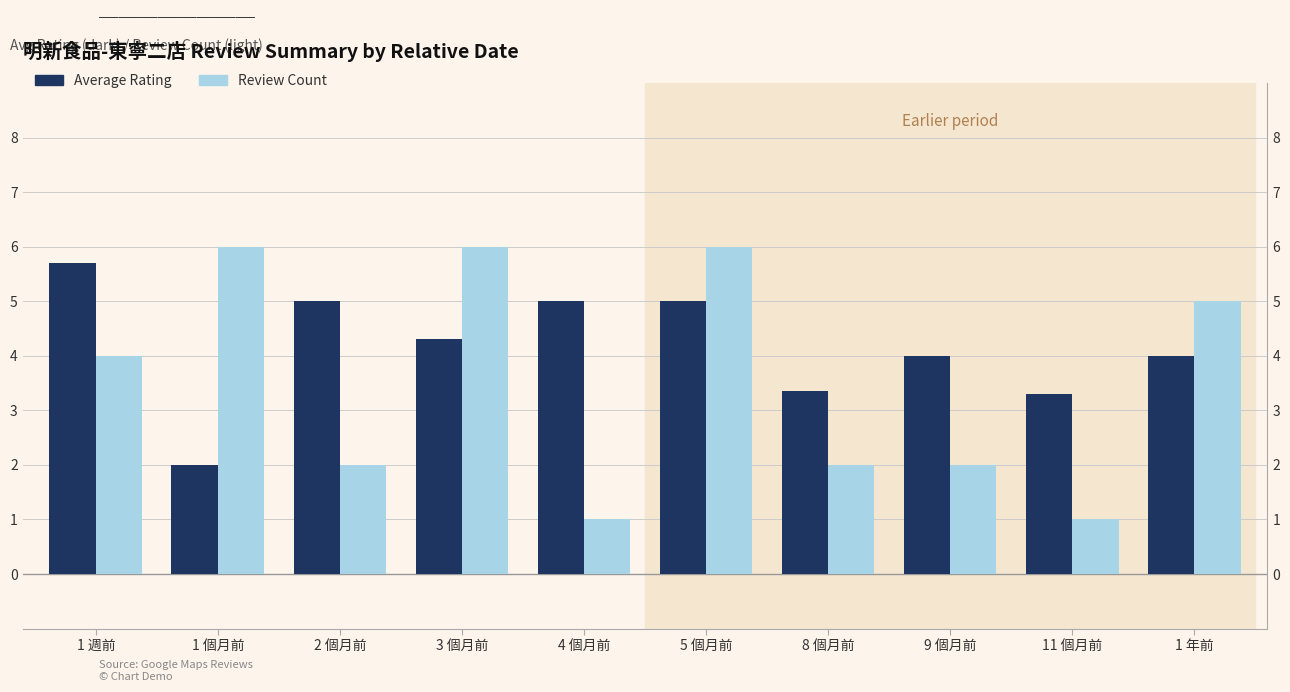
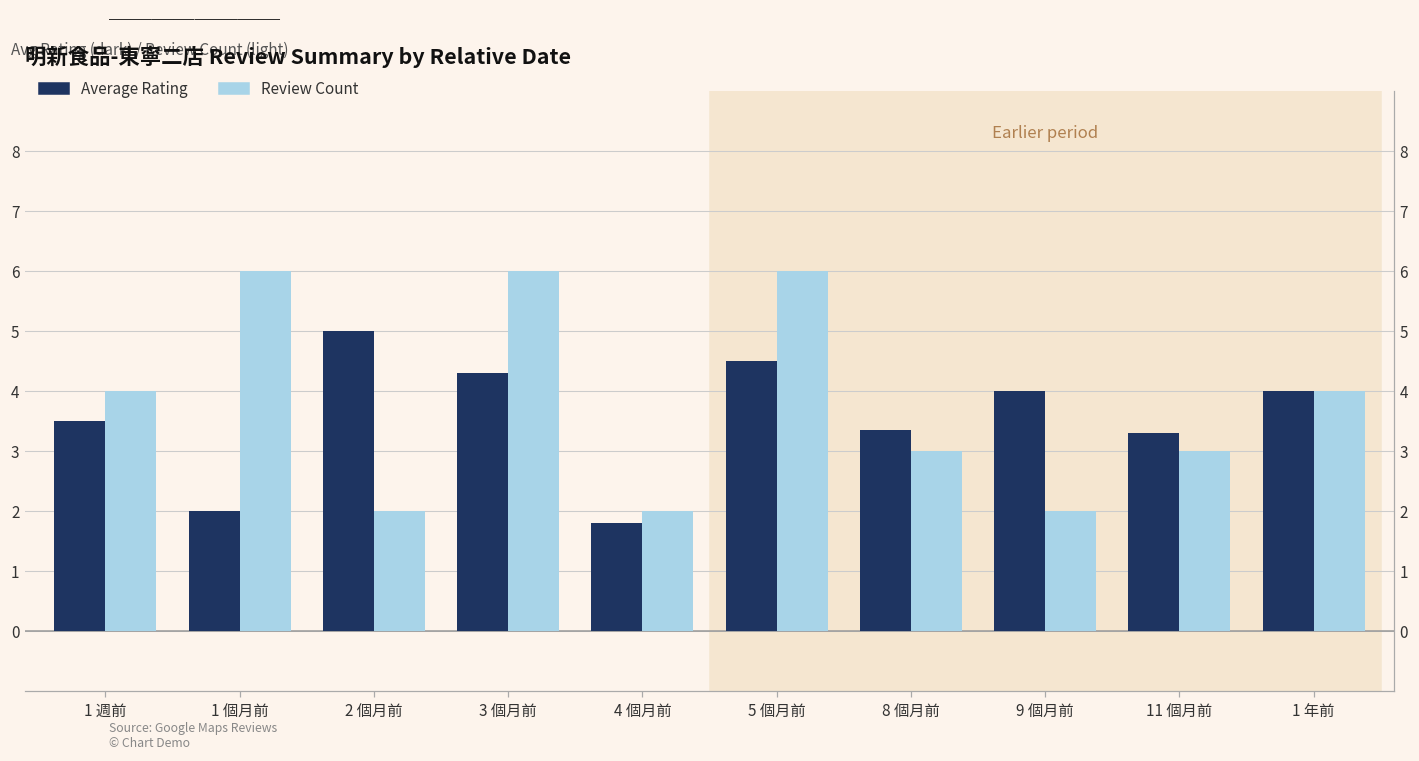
Average Rating, 1 週前: 5.7 -> 3.5
Average Rating, 4 個月前: 5.0 -> 1.8
Review Count, 4 個月前: 1 -> 2
Average Rating, 5 個月前: 5.0 -> 4.5
Review Count, 8 個月前: 2 -> 3
Review Count, 11 個月前: 1 -> 3
Review Count, 1 年前: 5 -> 4
